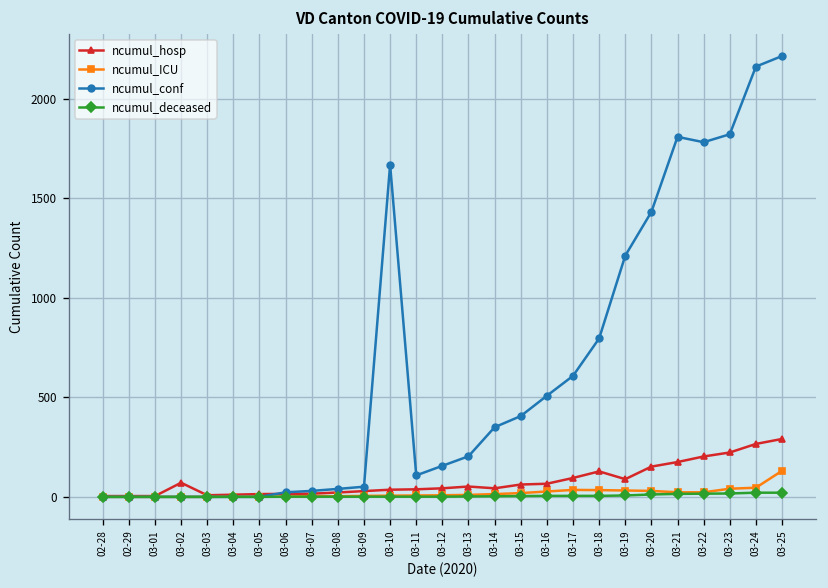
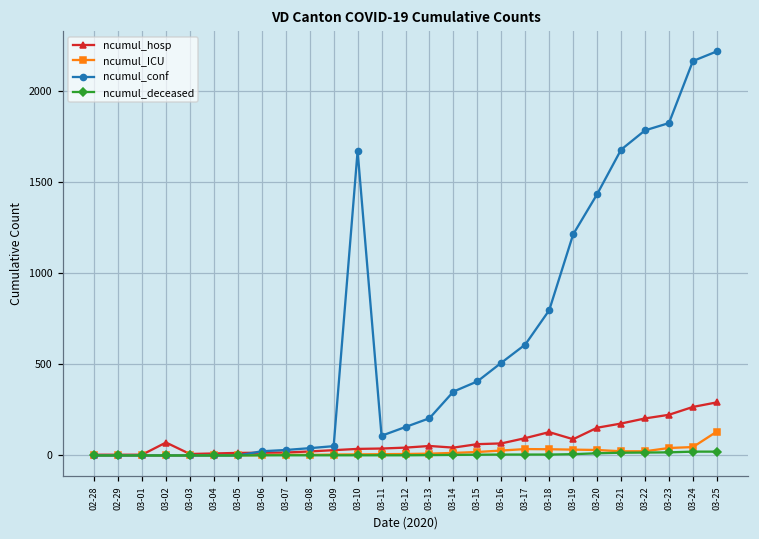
ncumul_conf, 03-21: 1810 -> 1680
